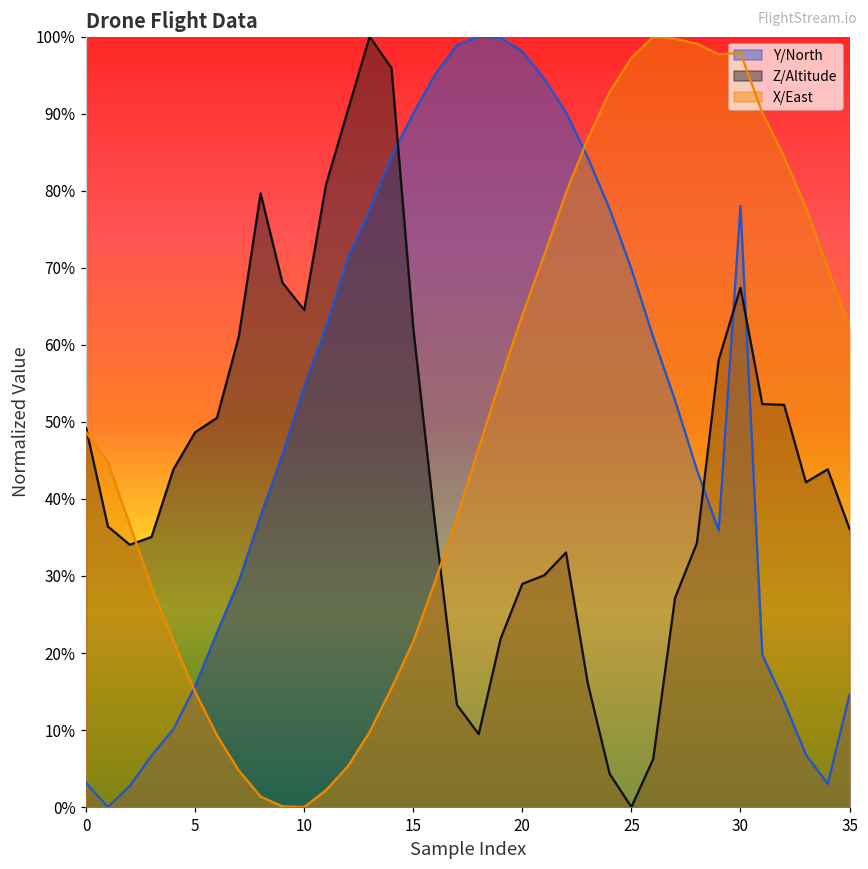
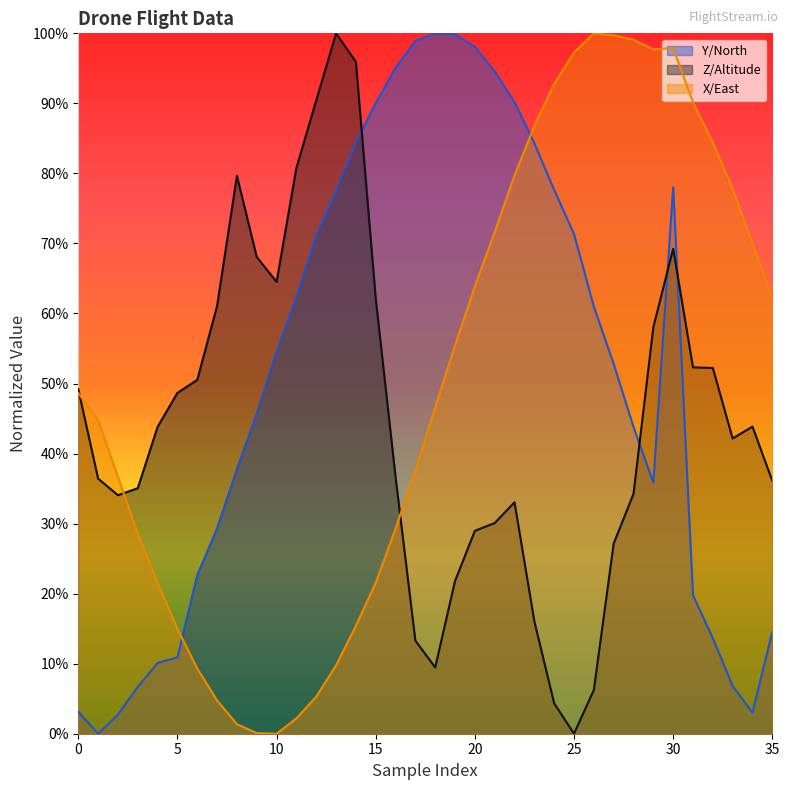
Y/North, 5: 16% -> 11%
Y/North, 25: 70% -> 71%
Z/Altitude, 30: 67% -> 69%
